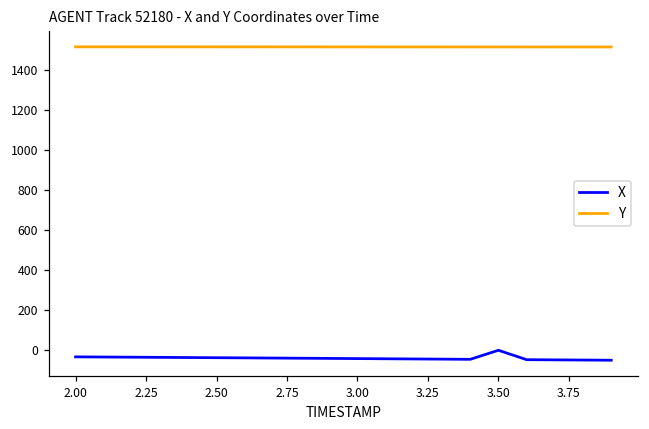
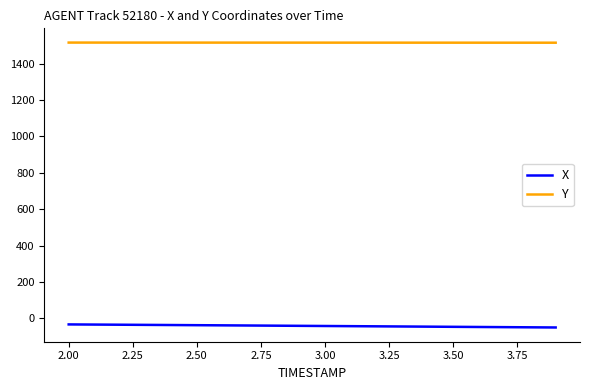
X, 3.50: 0 -> -50
